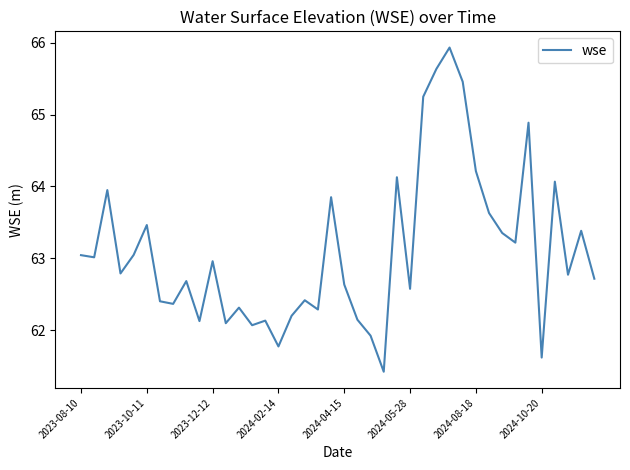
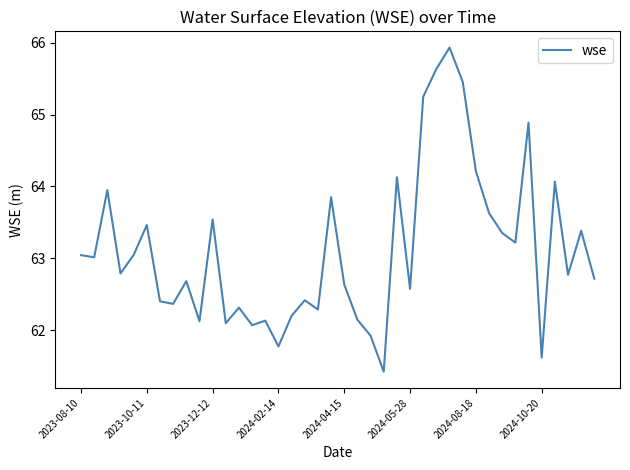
2023-12-12: 63.0 -> 63.5
